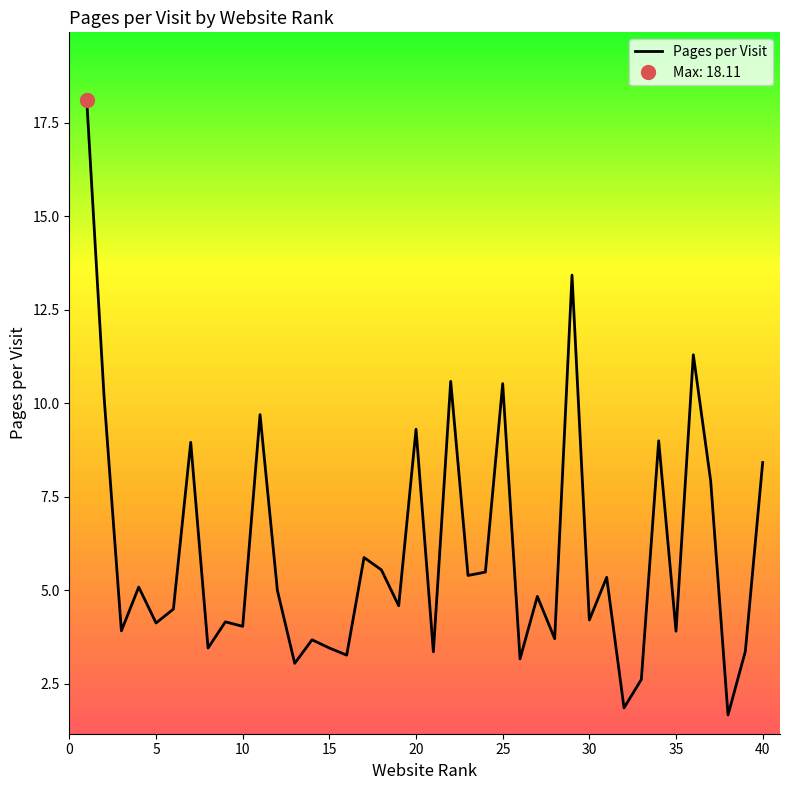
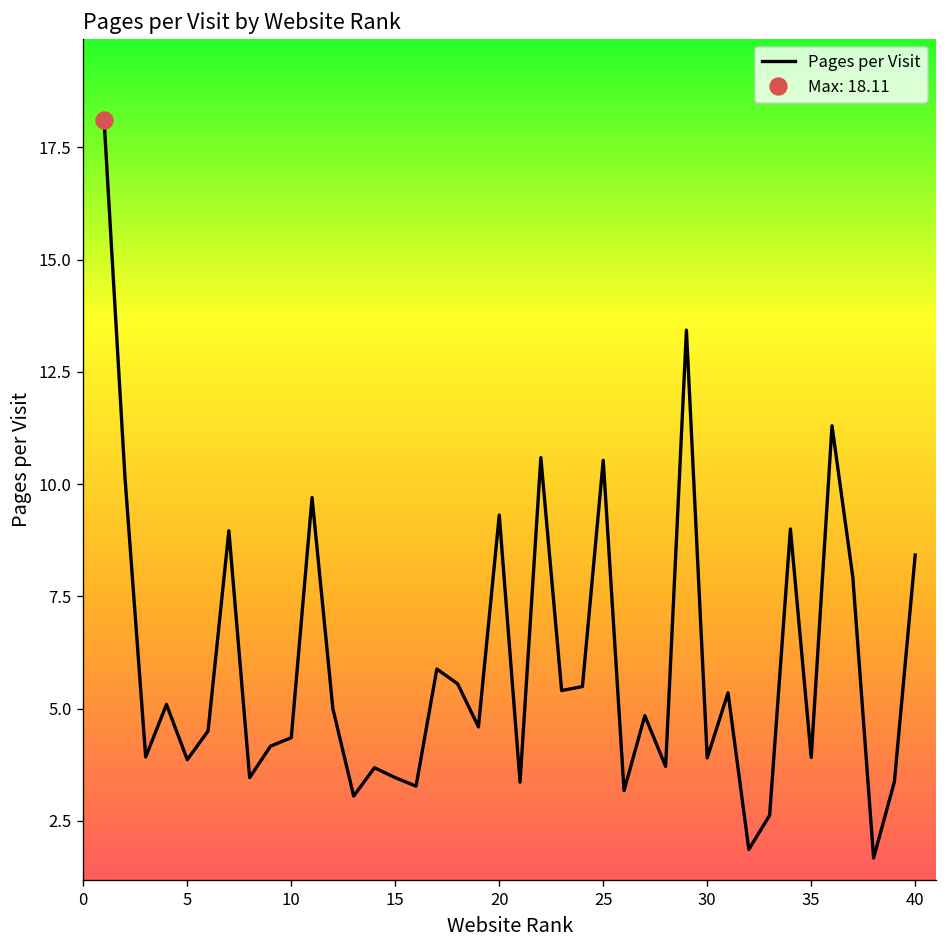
Pages per Visit, 5: 4.1 -> 3.9
Pages per Visit, 10: 4.0 -> 4.4
Pages per Visit, 30: 4.2 -> 3.9
